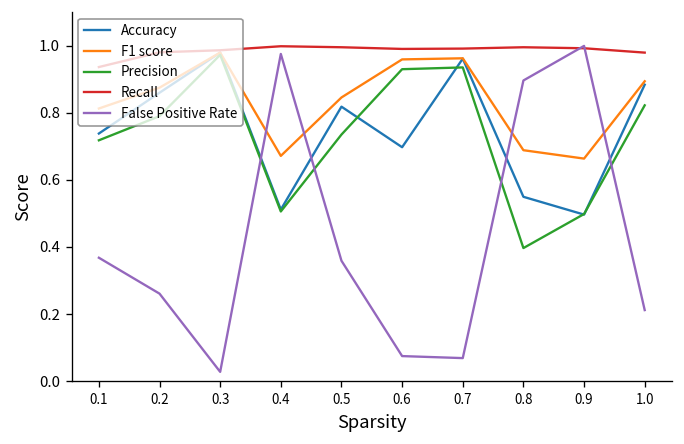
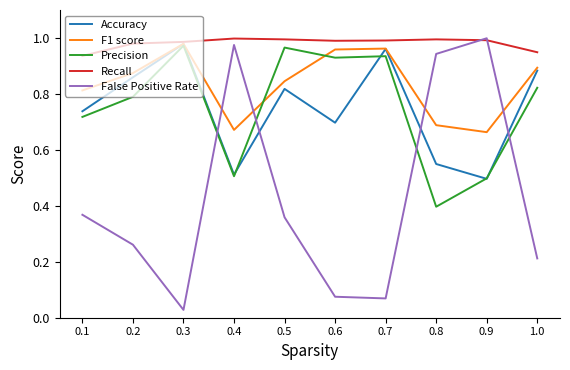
Precision, 0.5: 0.73 -> 0.97
False Positive Rate, 0.8: 0.90 -> 0.94
Recall, 1.0: 0.98 -> 0.95
